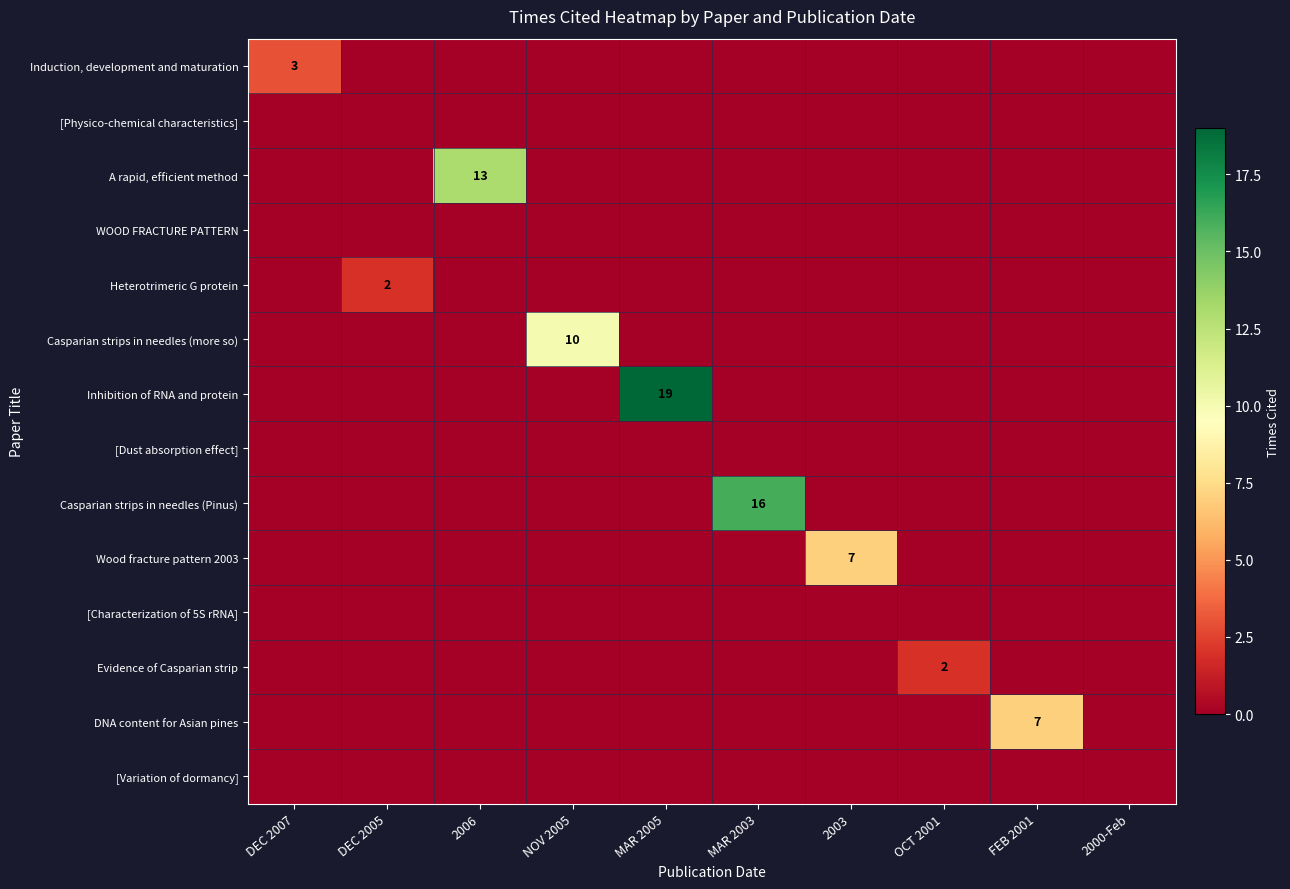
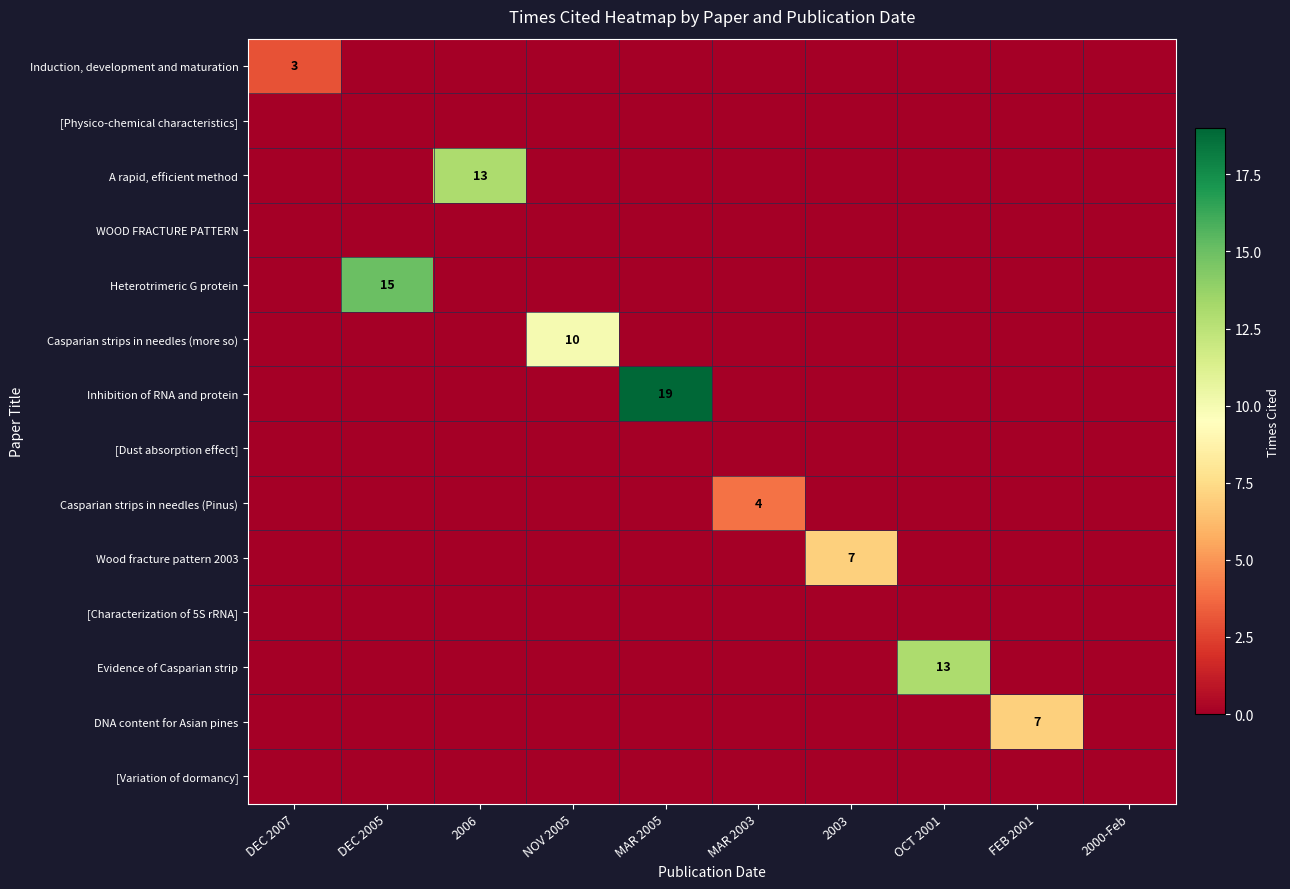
Heterotrimeric G protein, DEC 2005: 2 -> 15
Casparian strips in needles (Pinus), MAR 2003: 16 -> 4
Evidence of Casparian strip, OCT 2001: 2 -> 13
